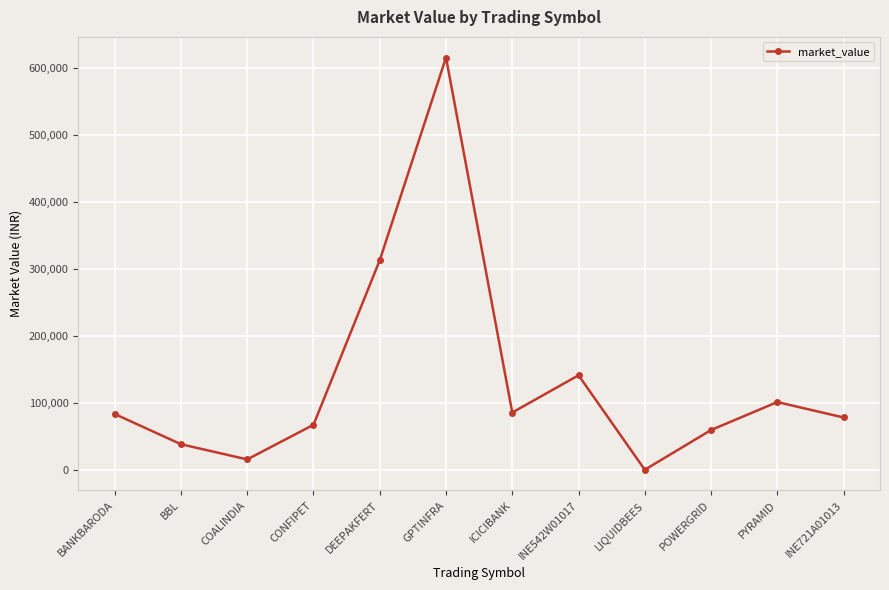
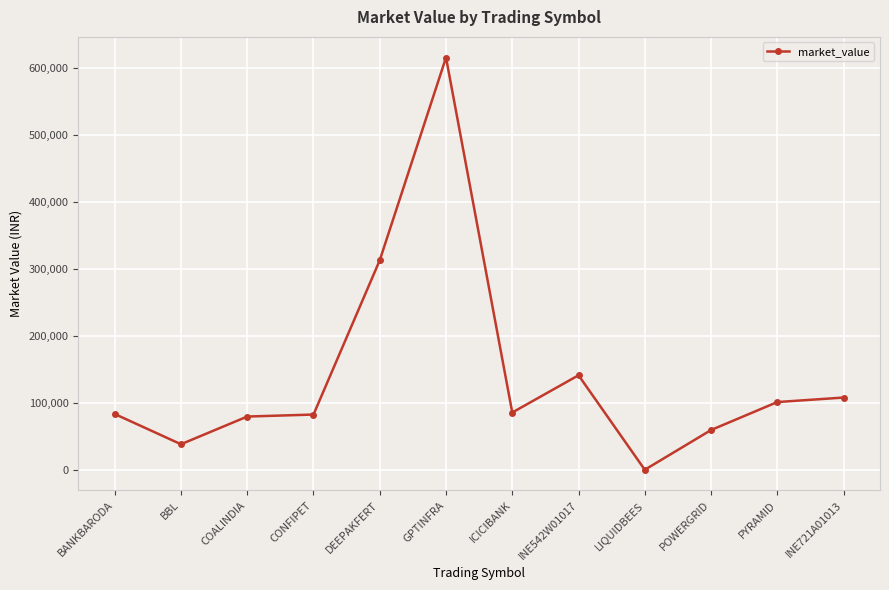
COALINDIA: 20,000 -> 80,000
CONFIPET: 70,000 -> 80,000
INE721A01013: 80,000 -> 110,000
